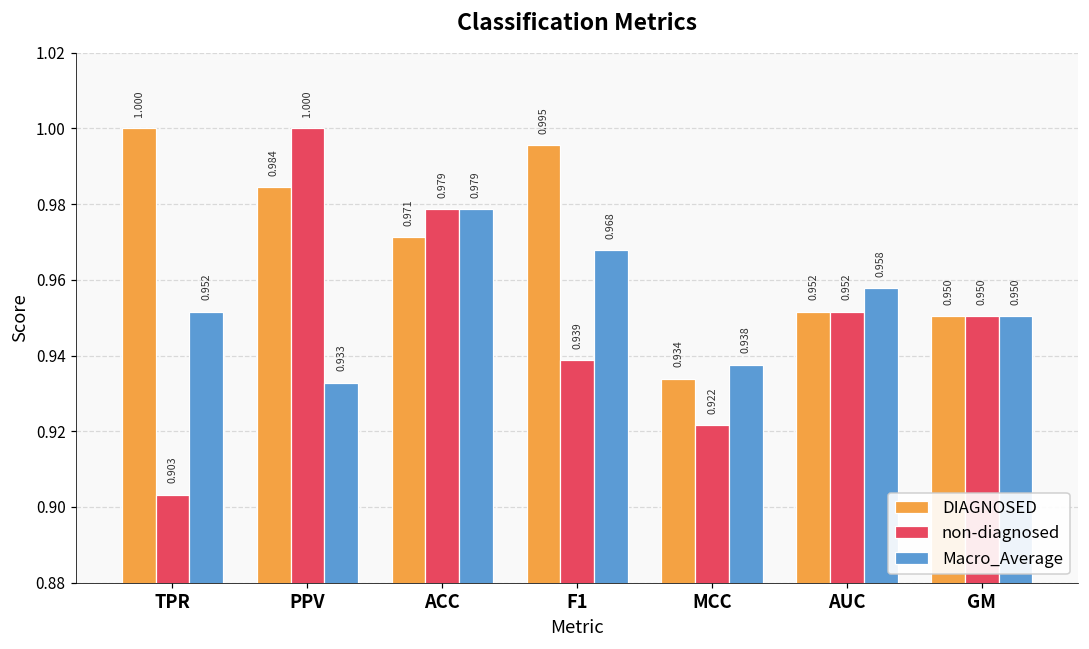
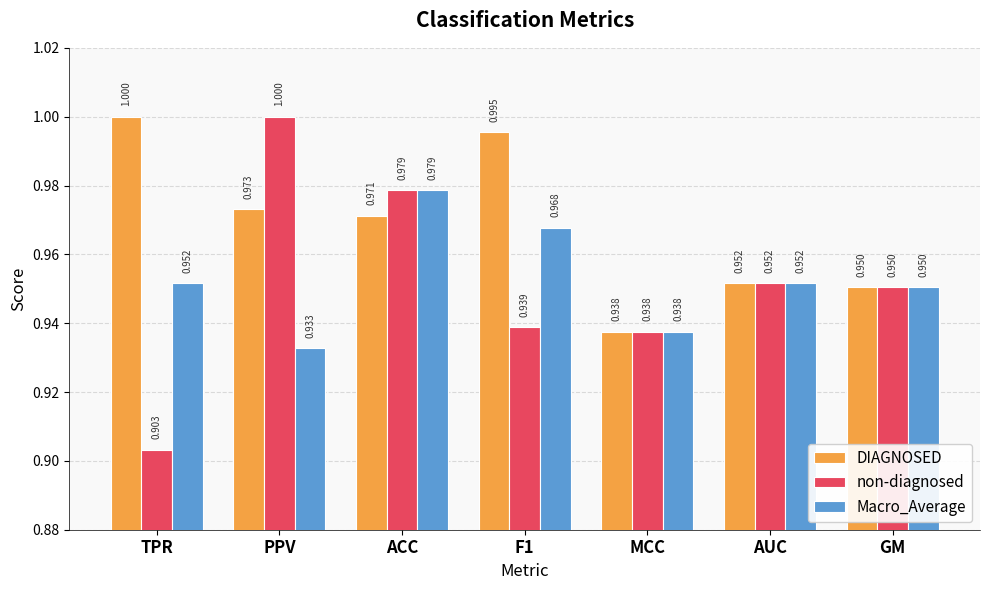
DIAGNOSED, PPV: 0.984 -> 0.973
DIAGNOSED, MCC: 0.934 -> 0.938
non-diagnosed, MCC: 0.922 -> 0.938
Macro_Average, AUC: 0.958 -> 0.952
